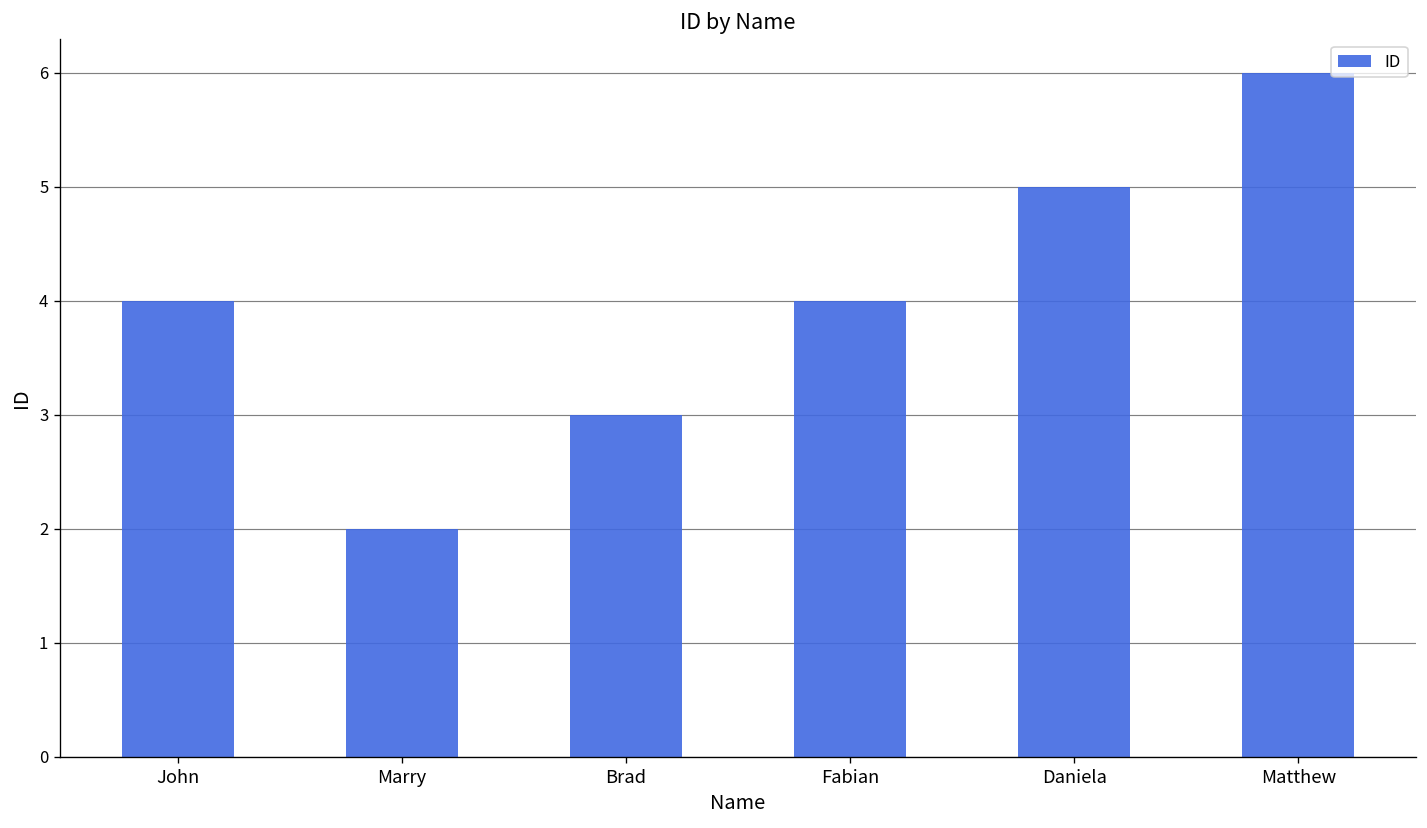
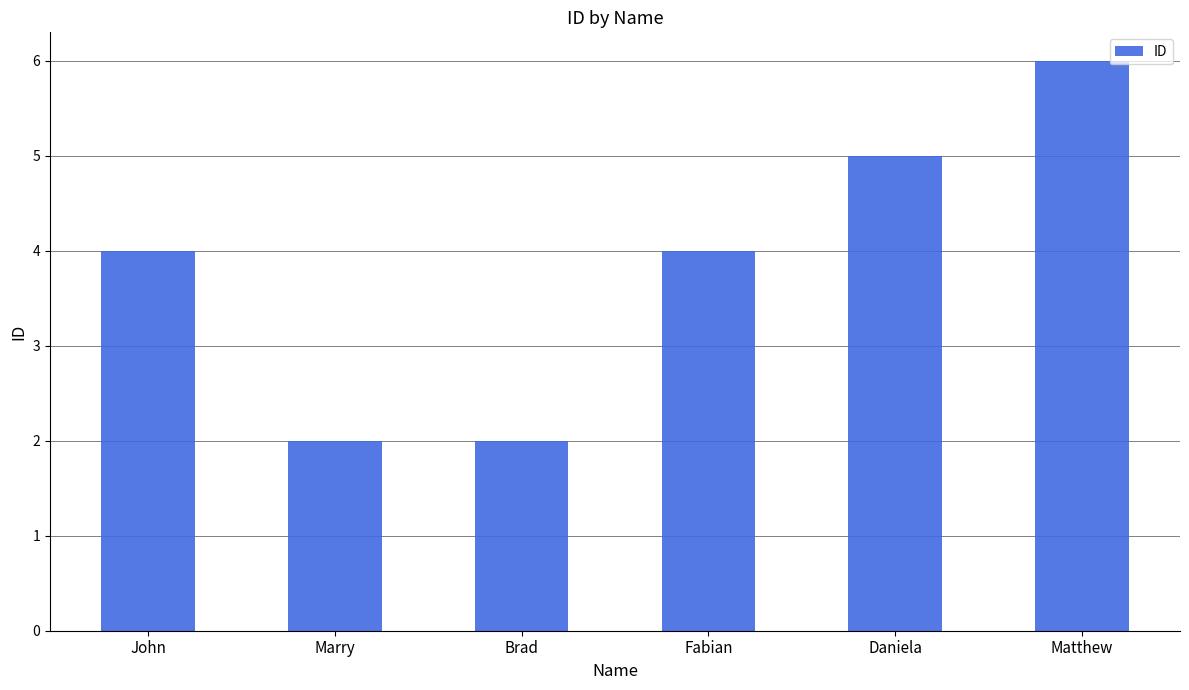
Brad: 3 -> 2
